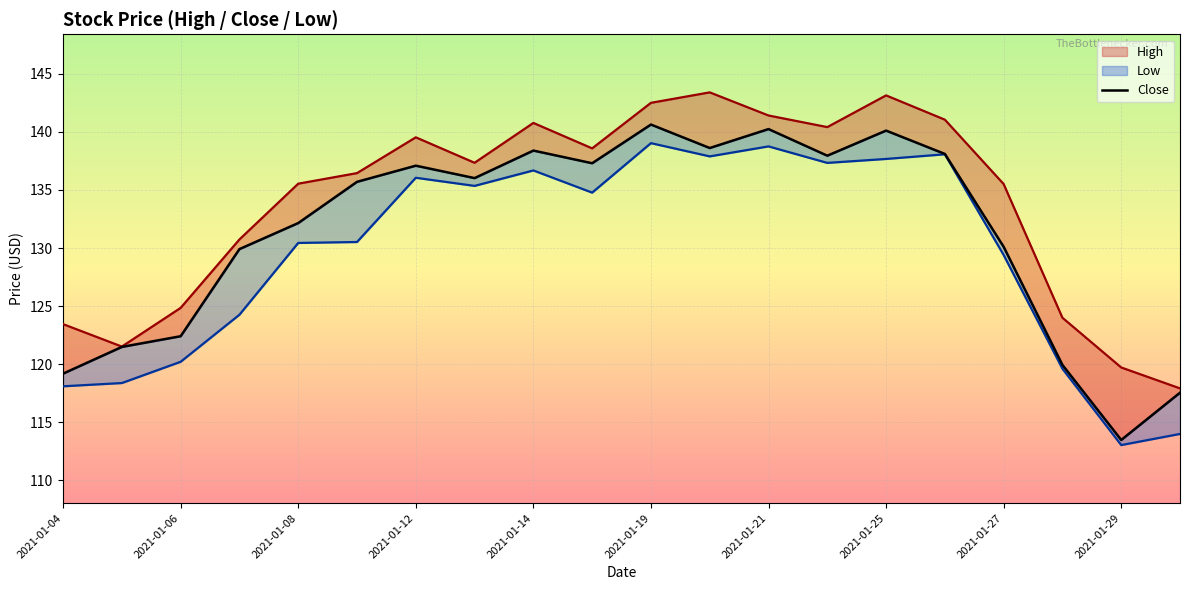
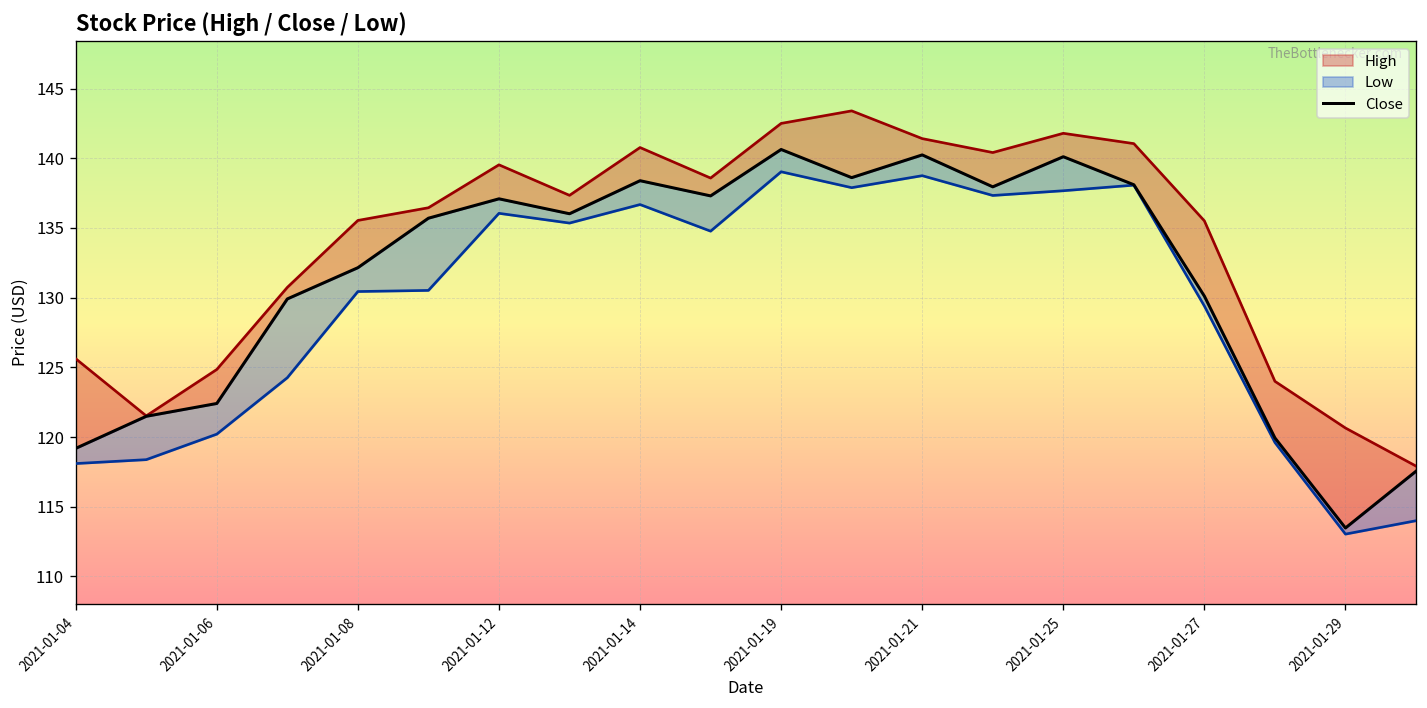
High, 2021-01-04: 123.5 -> 125.6
High, 2021-01-25: 143.1 -> 141.8
High, 2021-01-29: 119.7 -> 120.7
